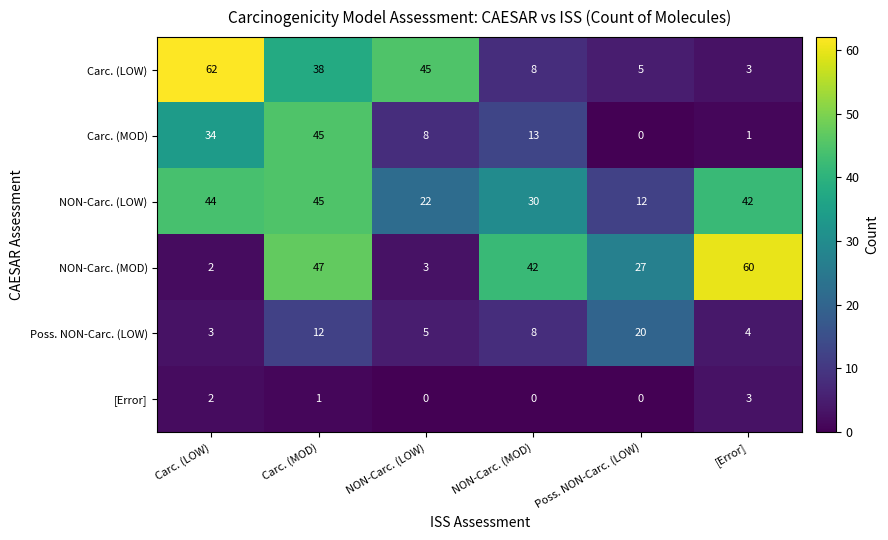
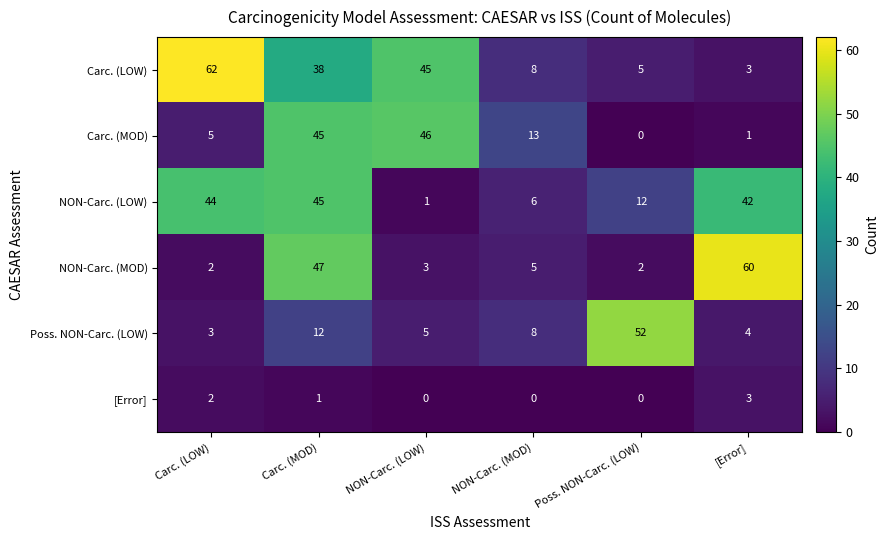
Carc. (MOD), Carc. (LOW): 34 -> 5
Carc. (MOD), NON-Carc. (LOW): 8 -> 46
NON-Carc. (LOW), NON-Carc. (LOW): 22 -> 1
NON-Carc. (LOW), NON-Carc. (MOD): 30 -> 6
NON-Carc. (MOD), NON-Carc. (MOD): 42 -> 5
NON-Carc. (MOD), Poss. NON-Carc. (LOW): 27 -> 2
Poss. NON-Carc. (LOW), Poss. NON-Carc. (LOW): 20 -> 52
